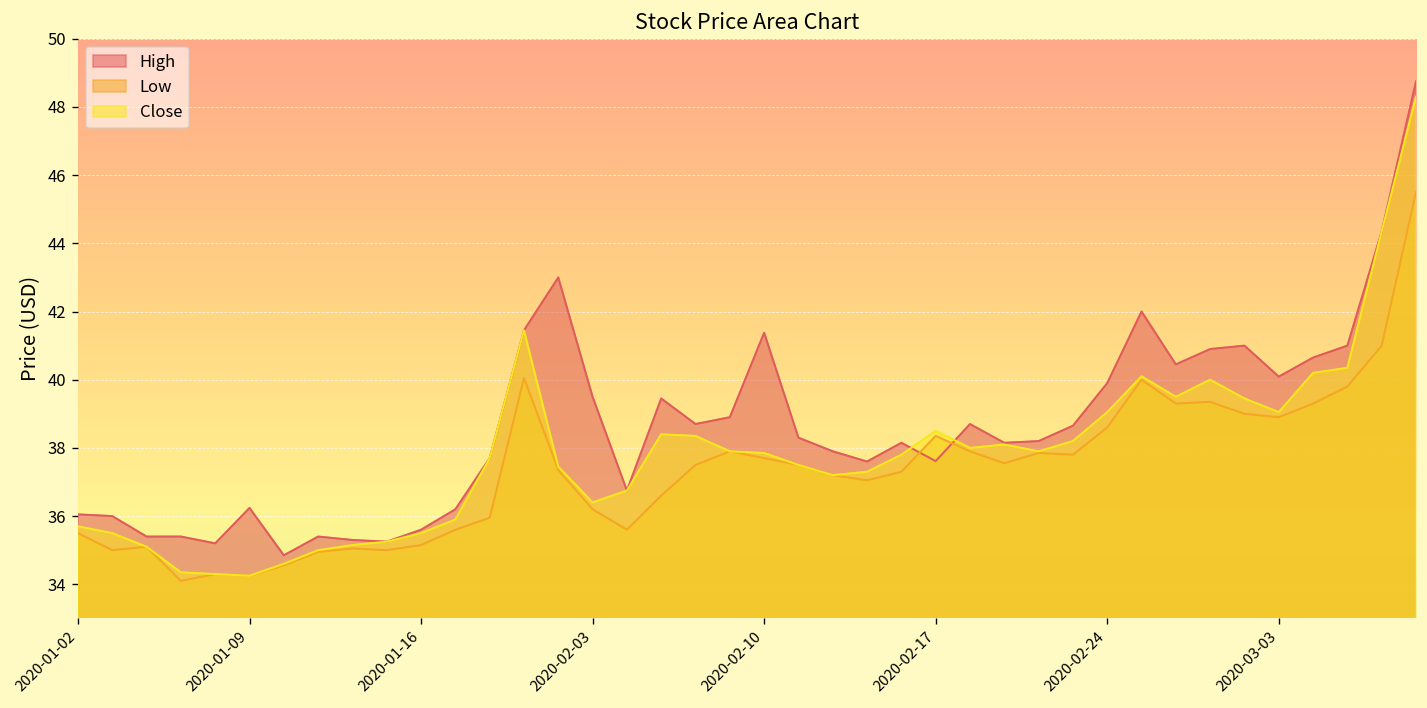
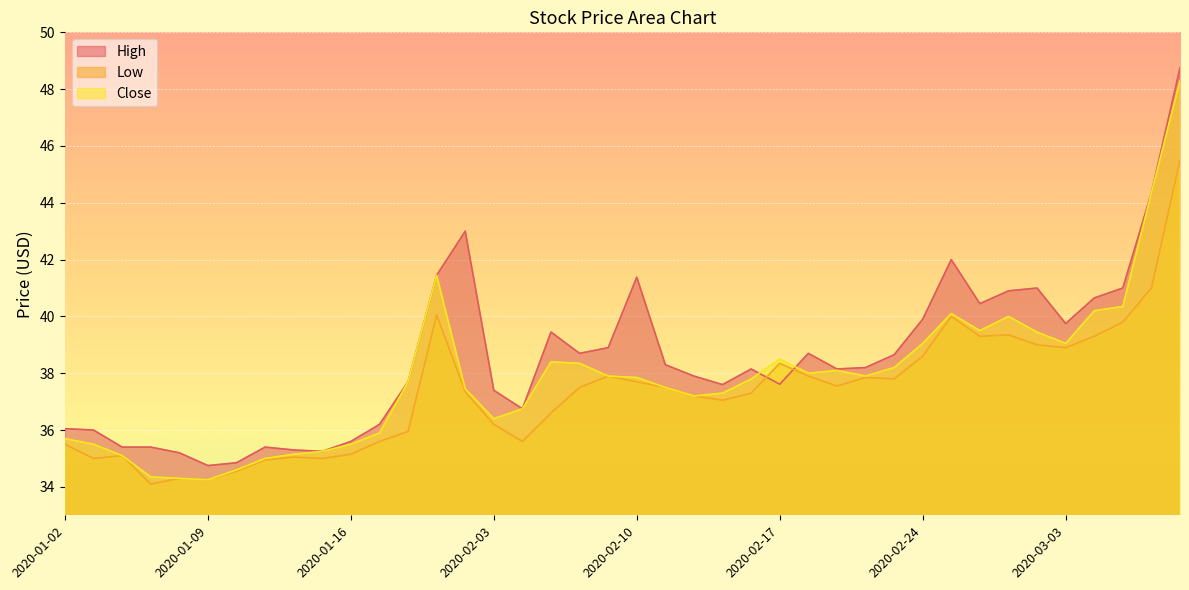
High, 2020-01-09: 36.2 -> 34.8
High, 2020-02-03: 39.5 -> 37.4
High, 2020-03-03: 40.1 -> 39.8
